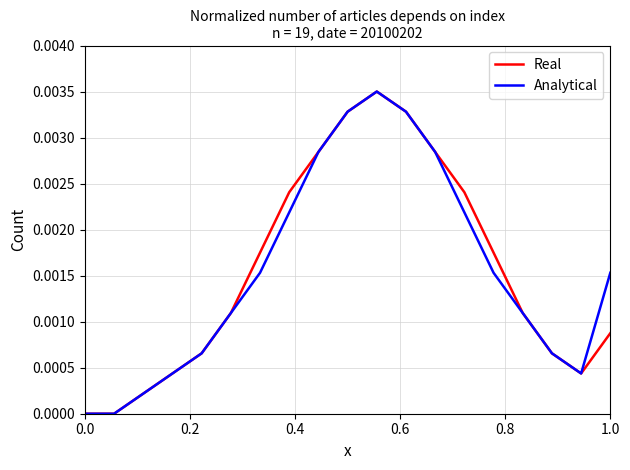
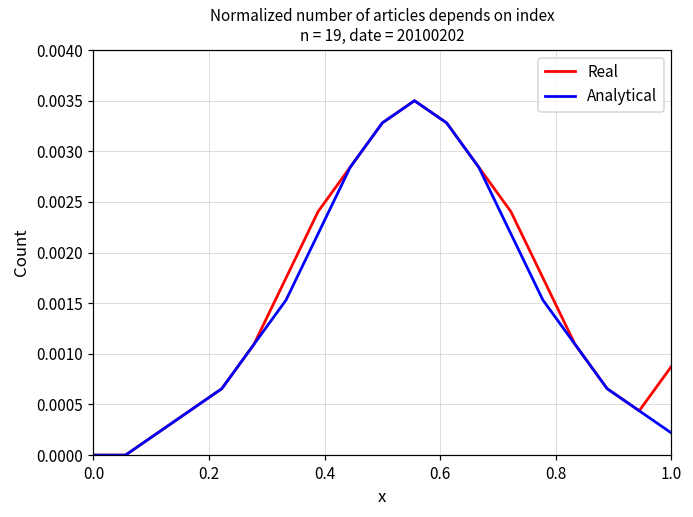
Analytical, 1.0: 0.0015 -> 0.0002
